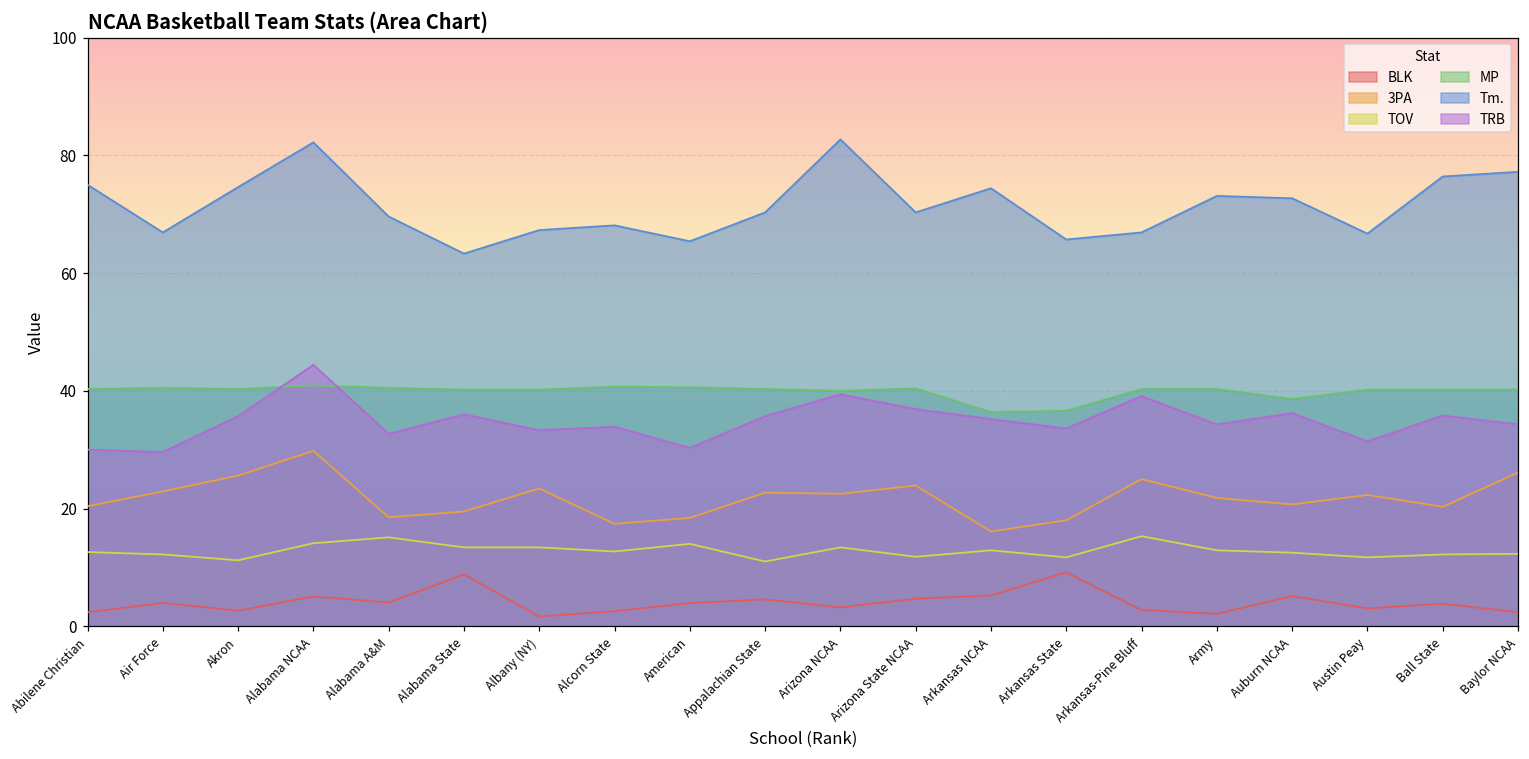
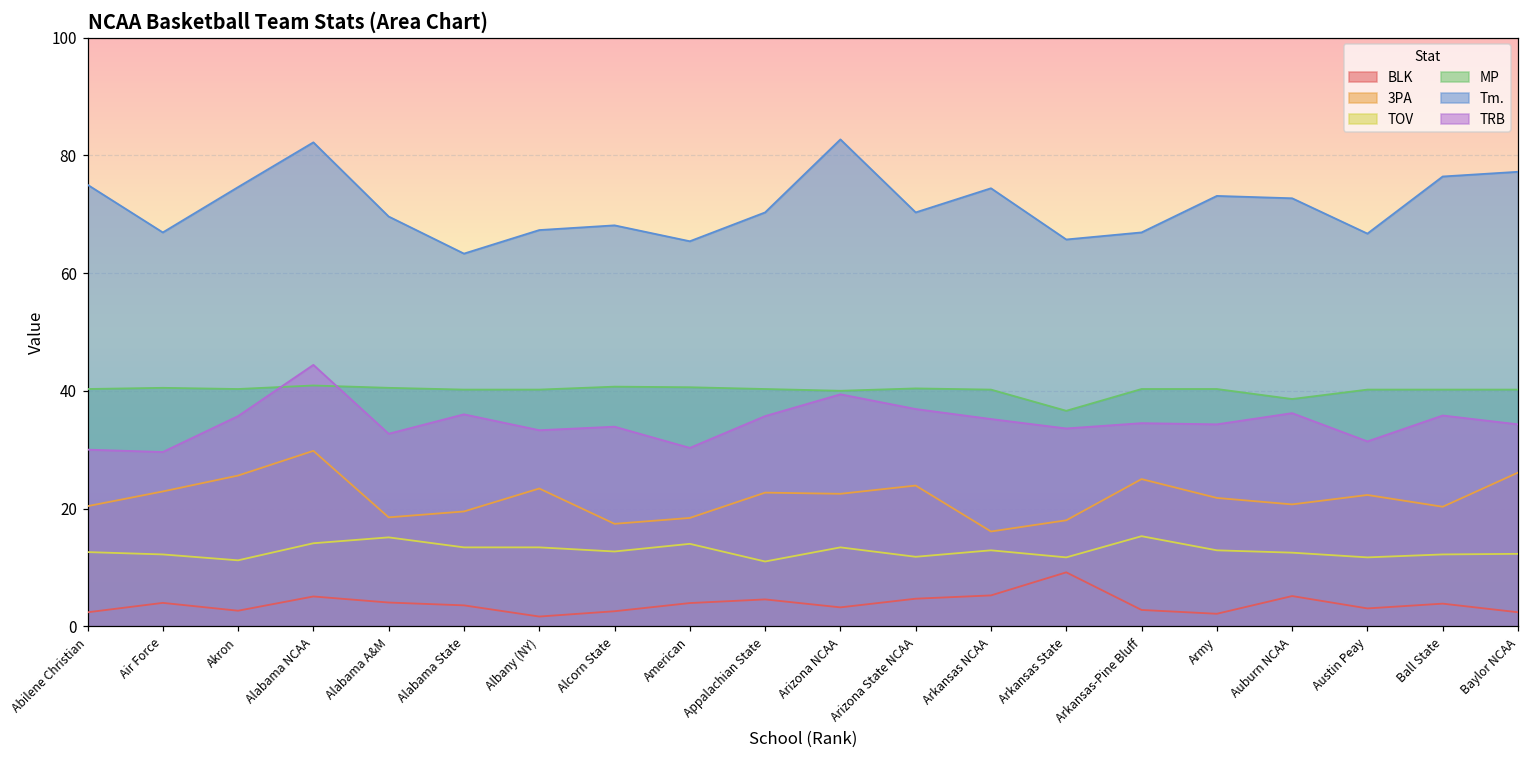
BLK, Alabama State: 9 -> 4
MP, Arkansas NCAA: 36 -> 40
TRB, Arkansas-Pine Bluff: 39 -> 35
